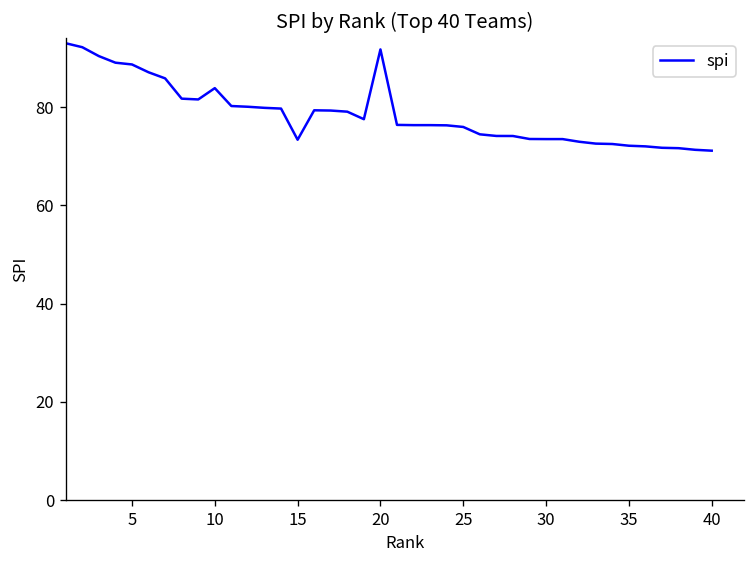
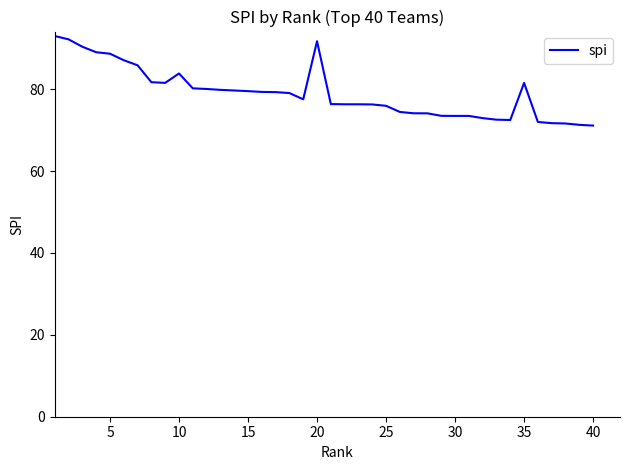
15: 73 -> 80
35: 72 -> 82
